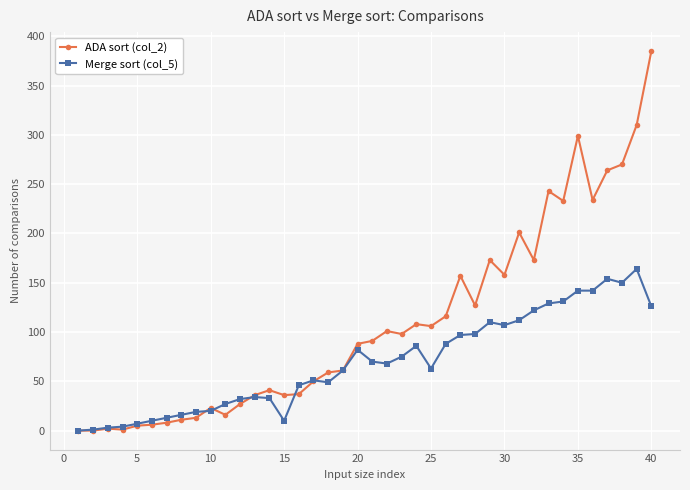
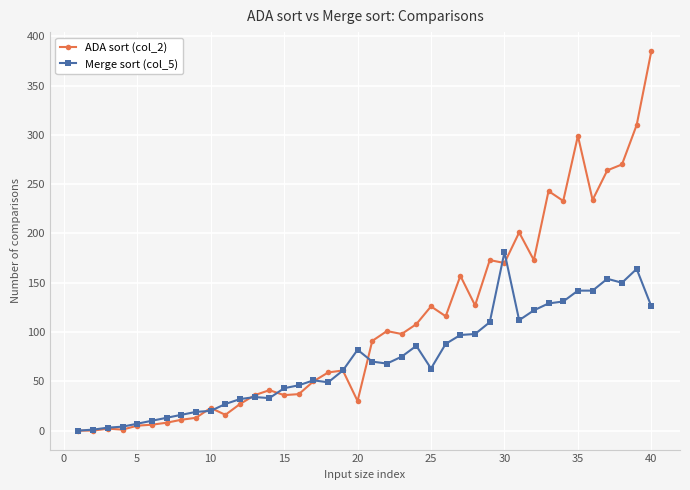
Merge sort (col_5), 15: 10 -> 40
ADA sort (col_2), 20: 90 -> 30
ADA sort (col_2), 25: 110 -> 130
ADA sort (col_2), 30: 160 -> 170
Merge sort (col_5), 30: 110 -> 180
